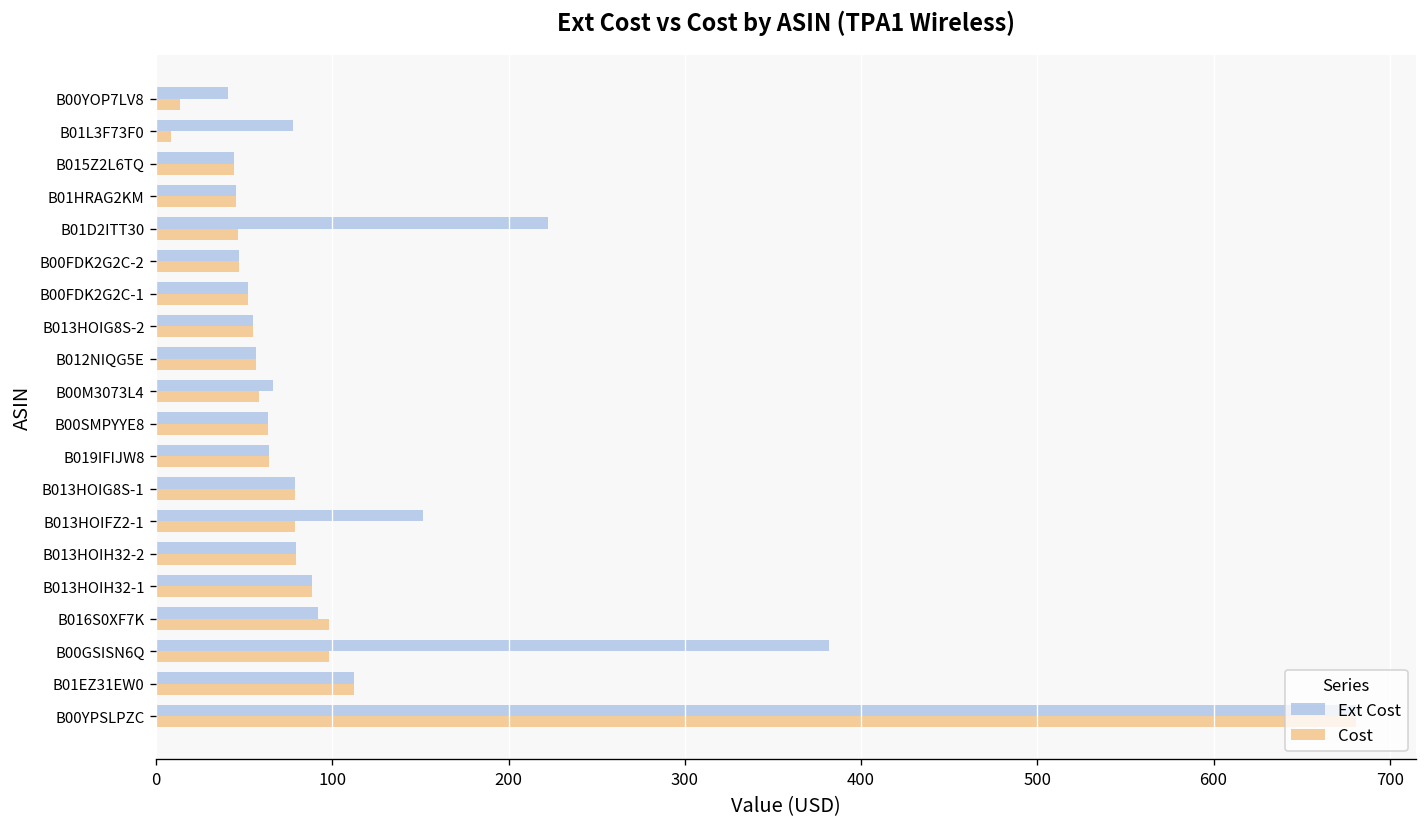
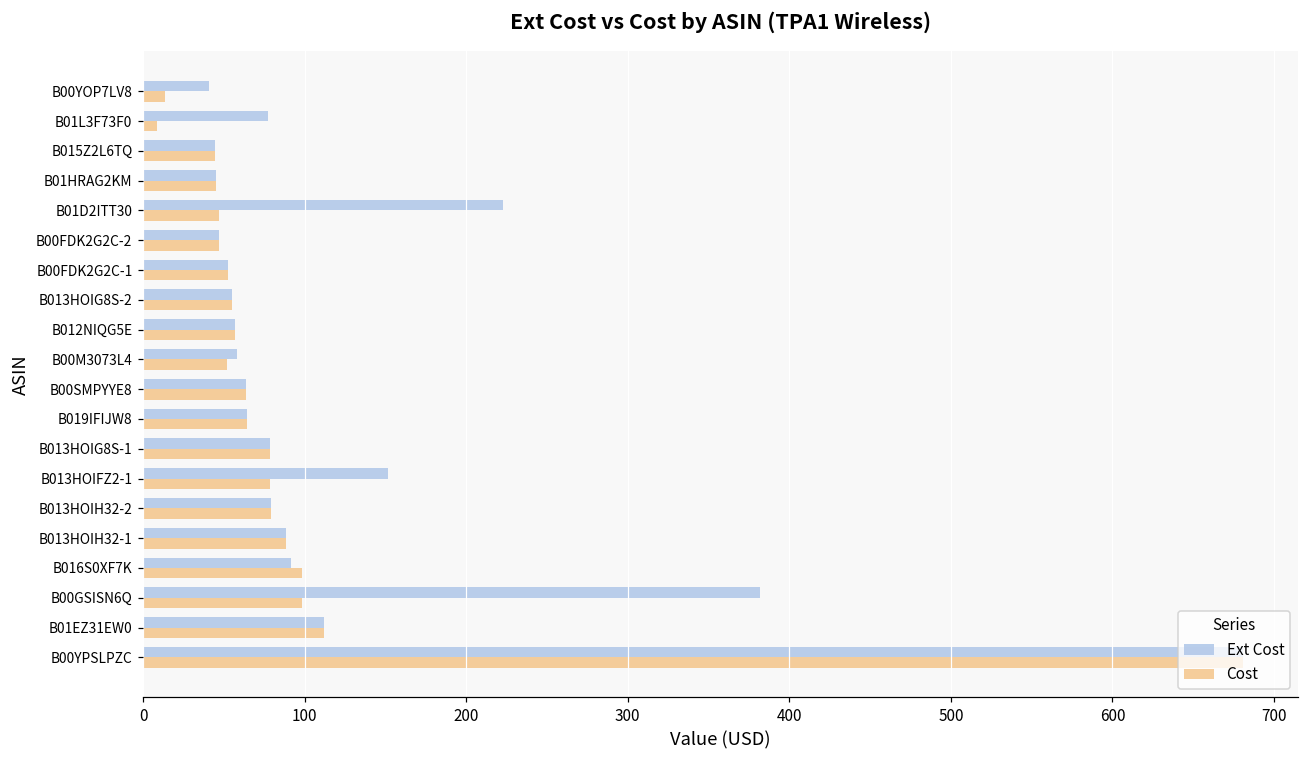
Ext Cost, B00M3073L4: 67 -> 58
Cost, B00M3073L4: 58 -> 52
